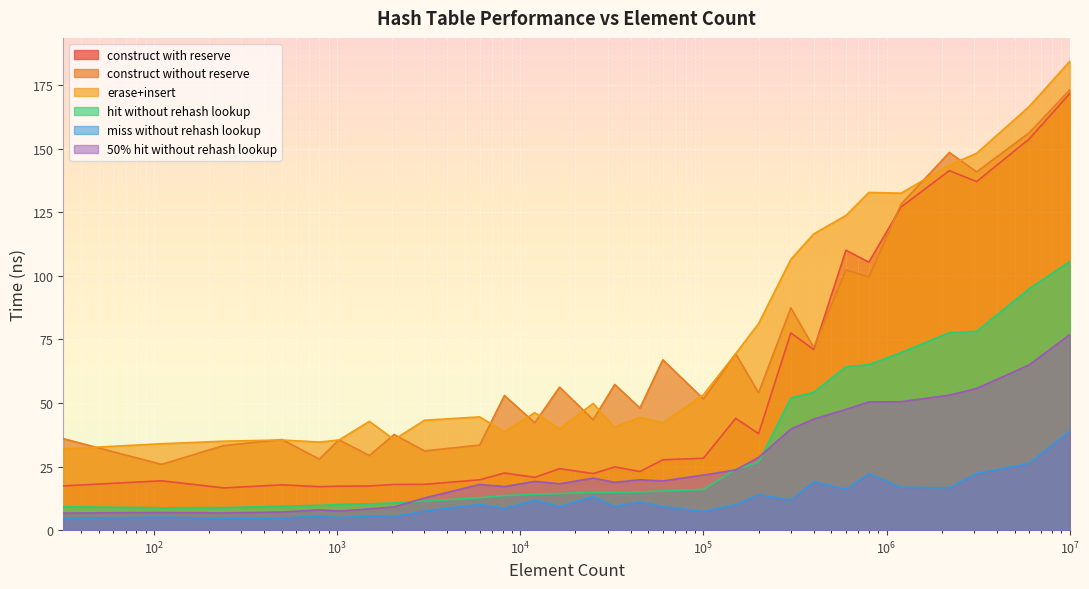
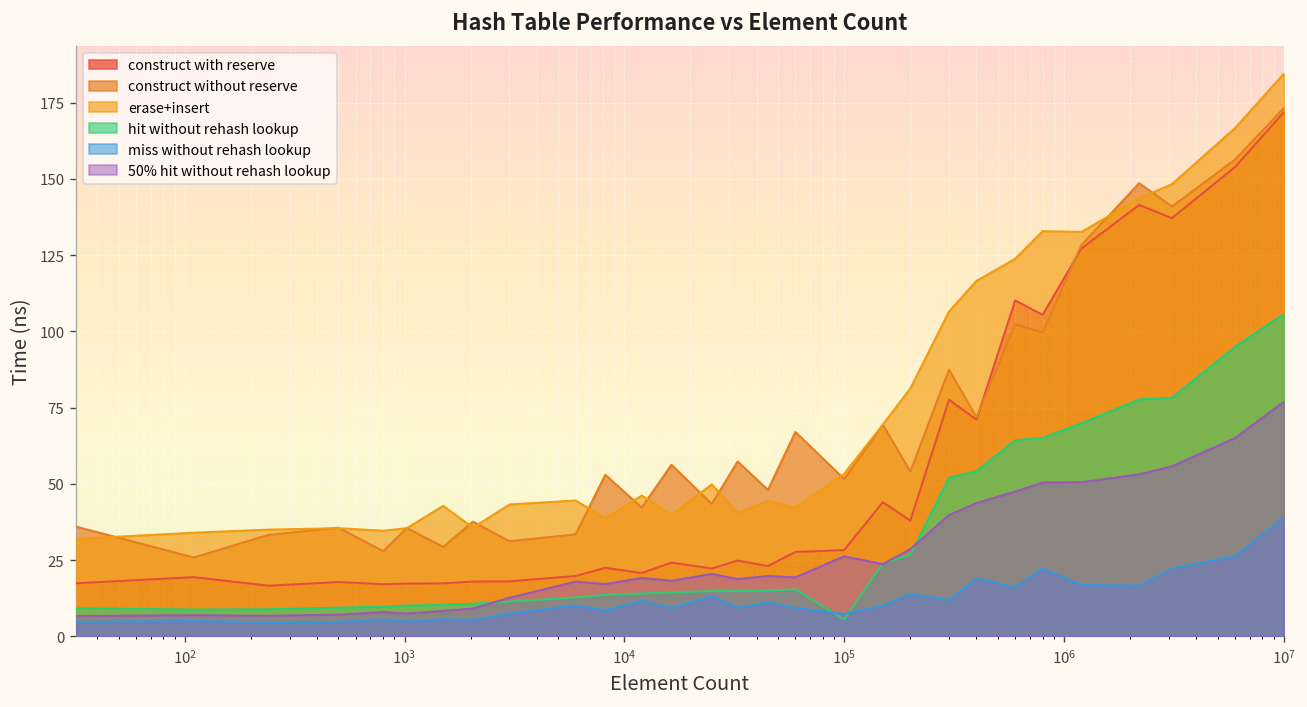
hit without rehash lookup, 10^5: 16 -> 6
50% hit without rehash lookup, 10^5: 22 -> 26
